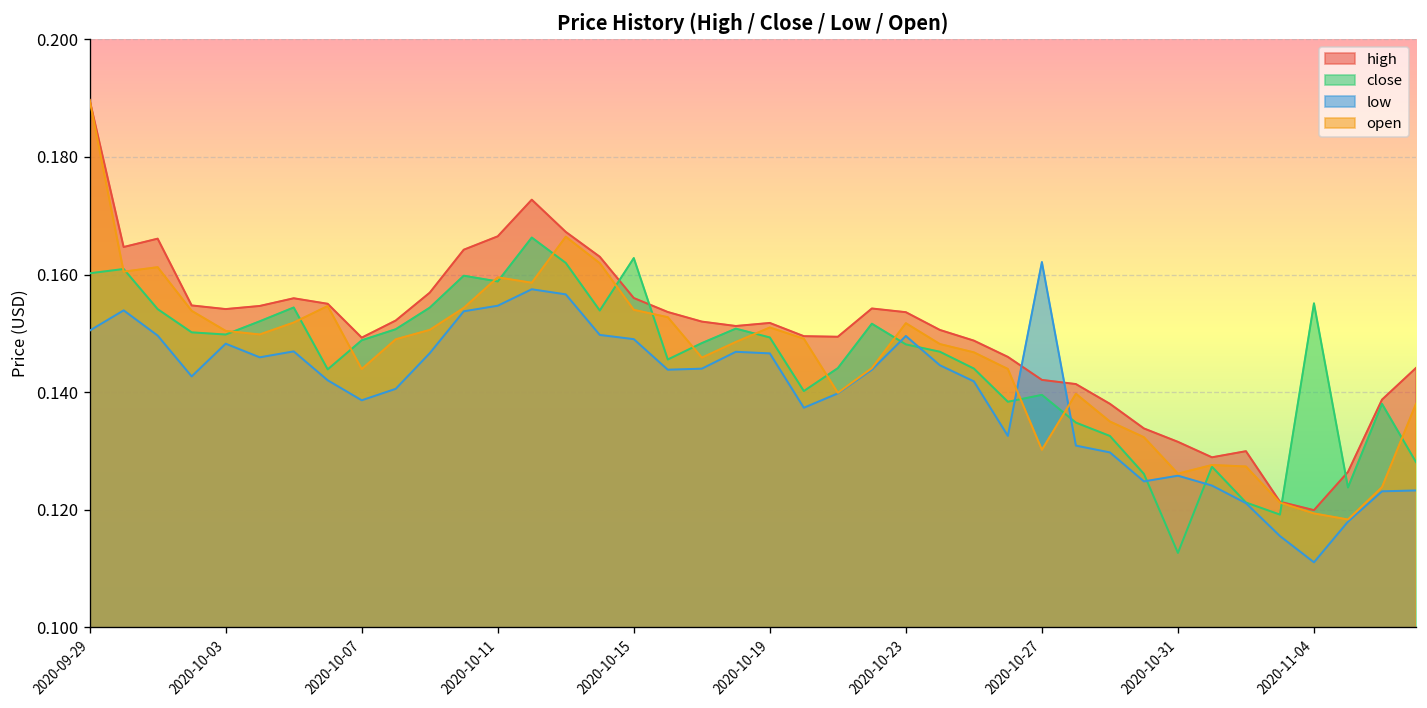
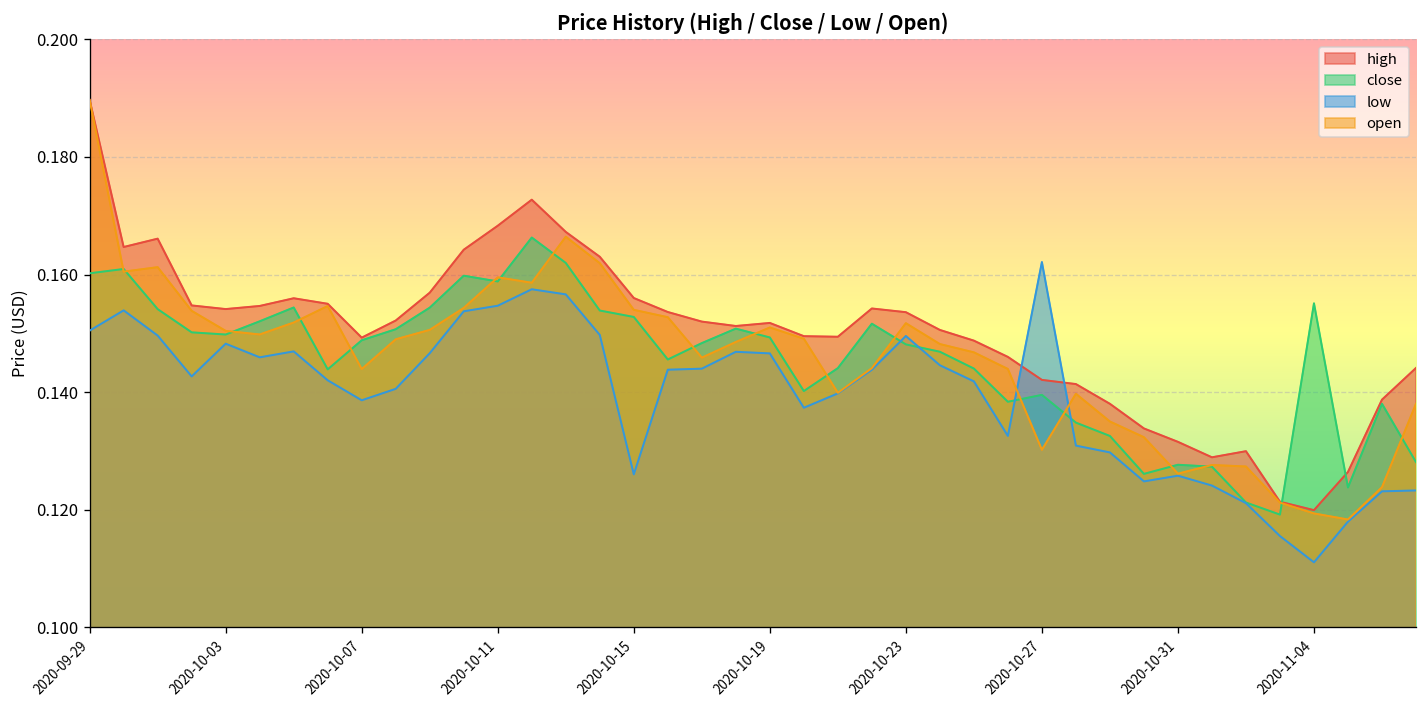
high, 2020-10-11: 0.167 -> 0.168
close, 2020-10-15: 0.163 -> 0.153
low, 2020-10-15: 0.149 -> 0.126
close, 2020-10-31: 0.113 -> 0.128
